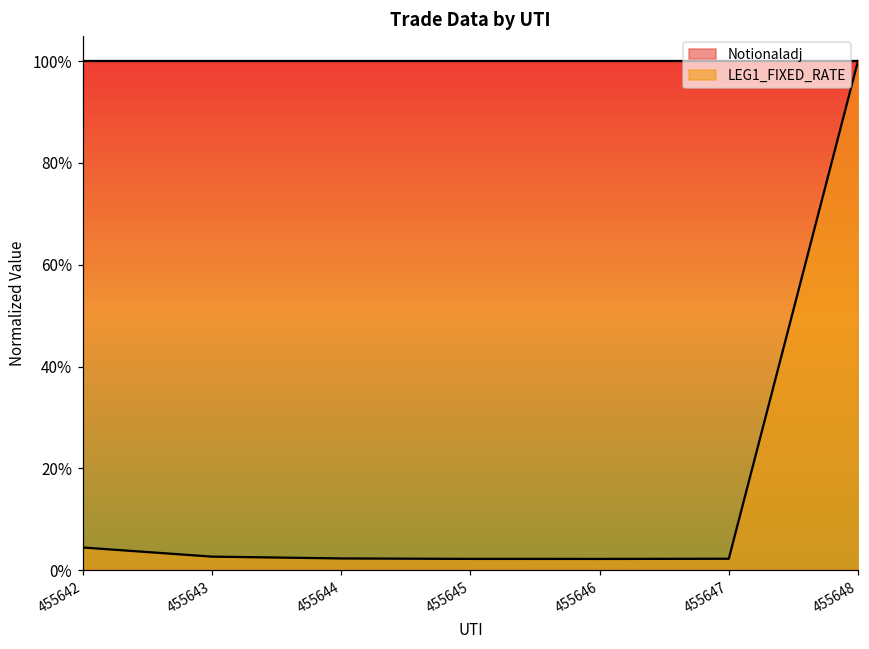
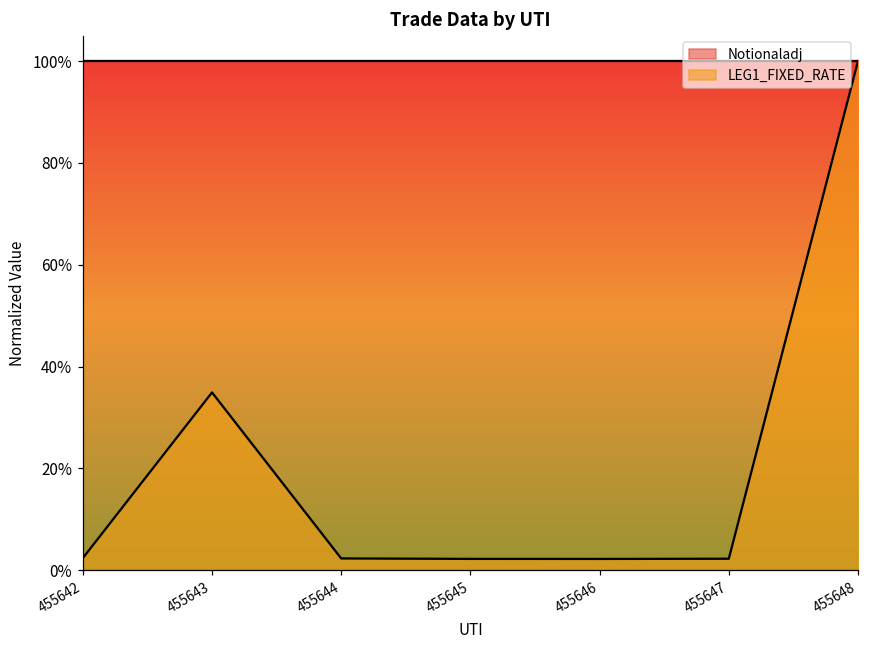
LEG1_FIXED_RATE, 455642: 4% -> 2%
LEG1_FIXED_RATE, 455643: 3% -> 35%
